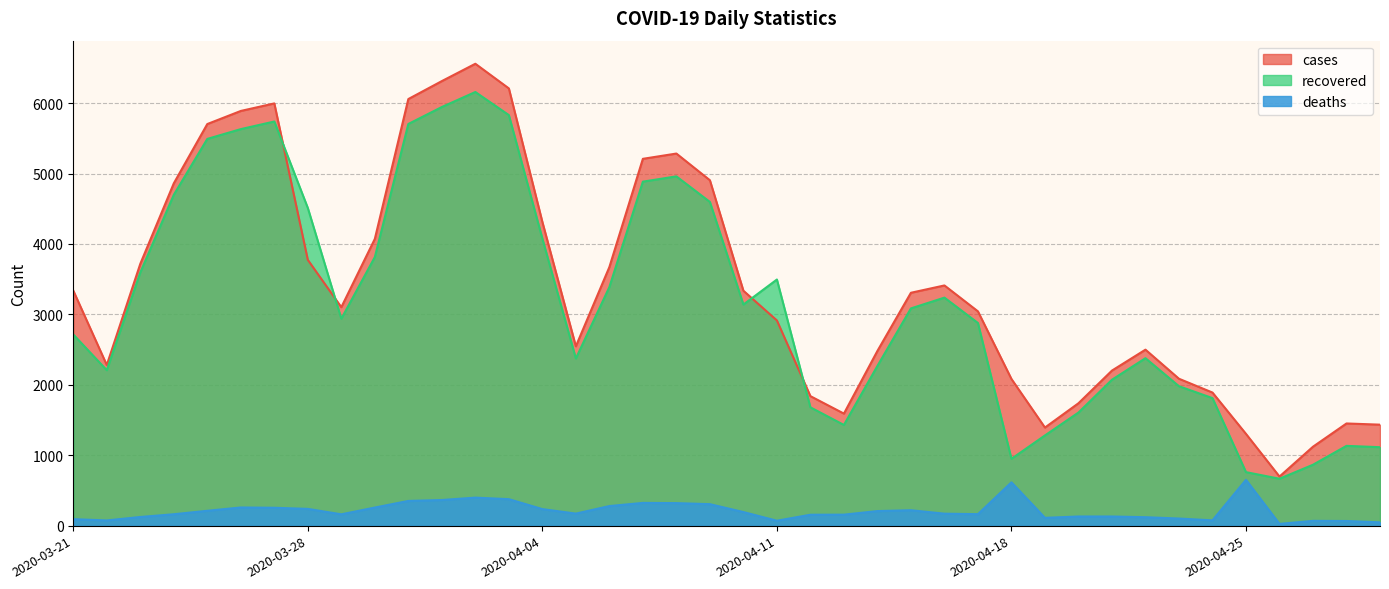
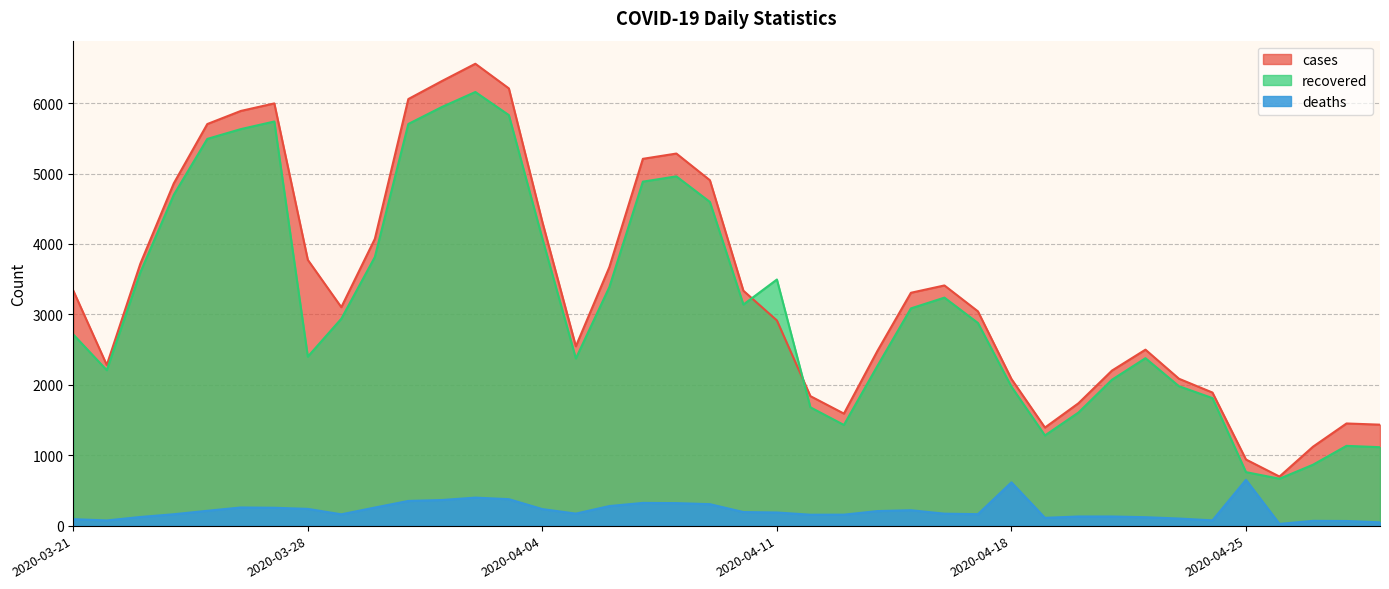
recovered, 2020-03-28: 4500 -> 2400
deaths, 2020-04-11: 100 -> 200
recovered, 2020-04-18: 900 -> 2000
cases, 2020-04-25: 1300 -> 900
